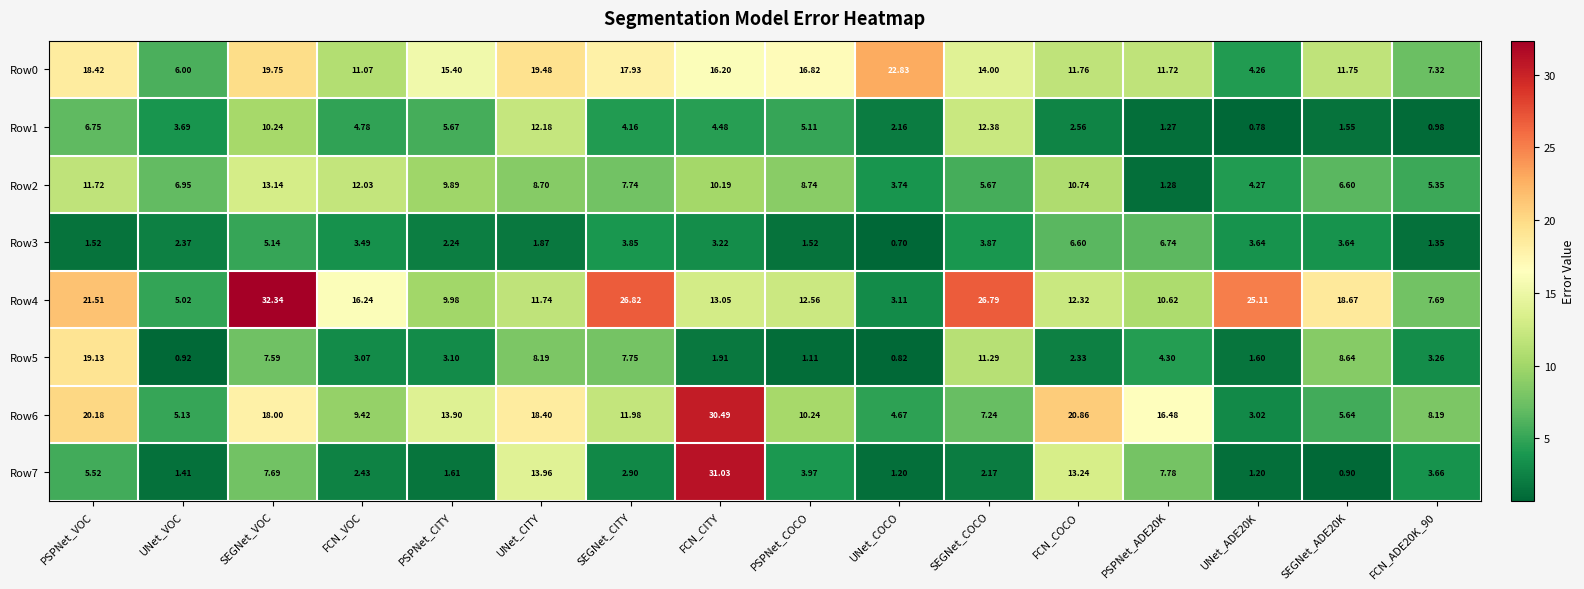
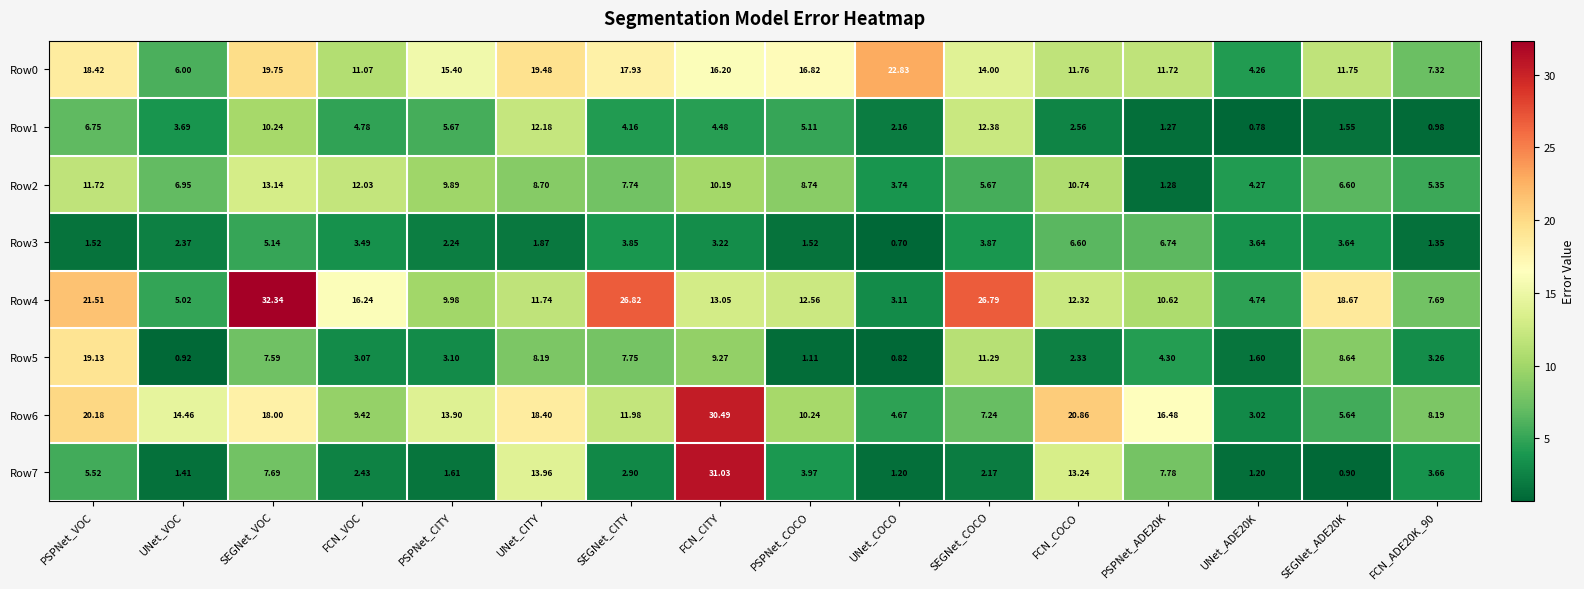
Row4, UNet_ADE20K: 25.11 -> 4.74
Row5, FCN_CITY: 1.91 -> 9.27
Row6, UNet_VOC: 5.13 -> 14.46
